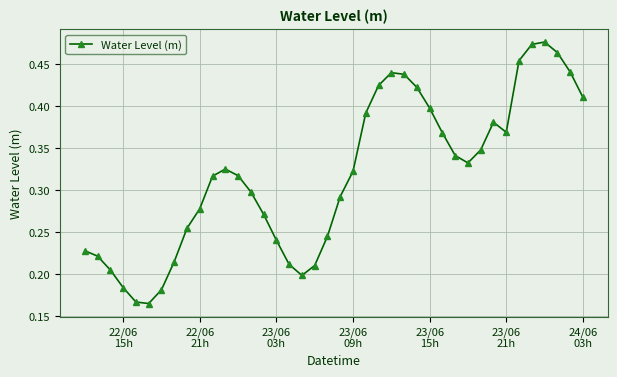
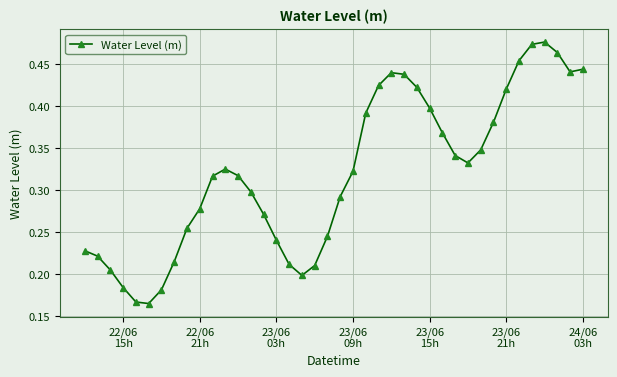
23/06 21h: 0.37 -> 0.42
24/06 03h: 0.41 -> 0.44
